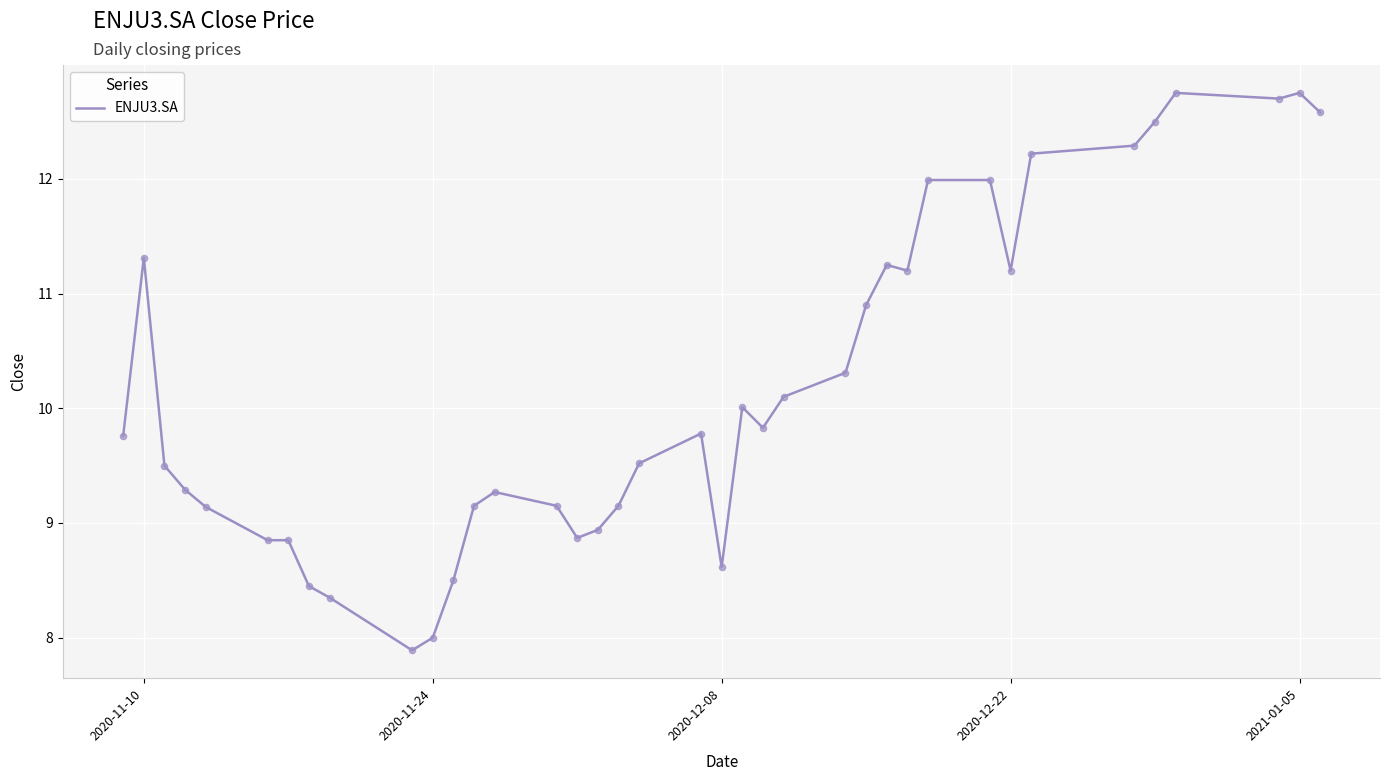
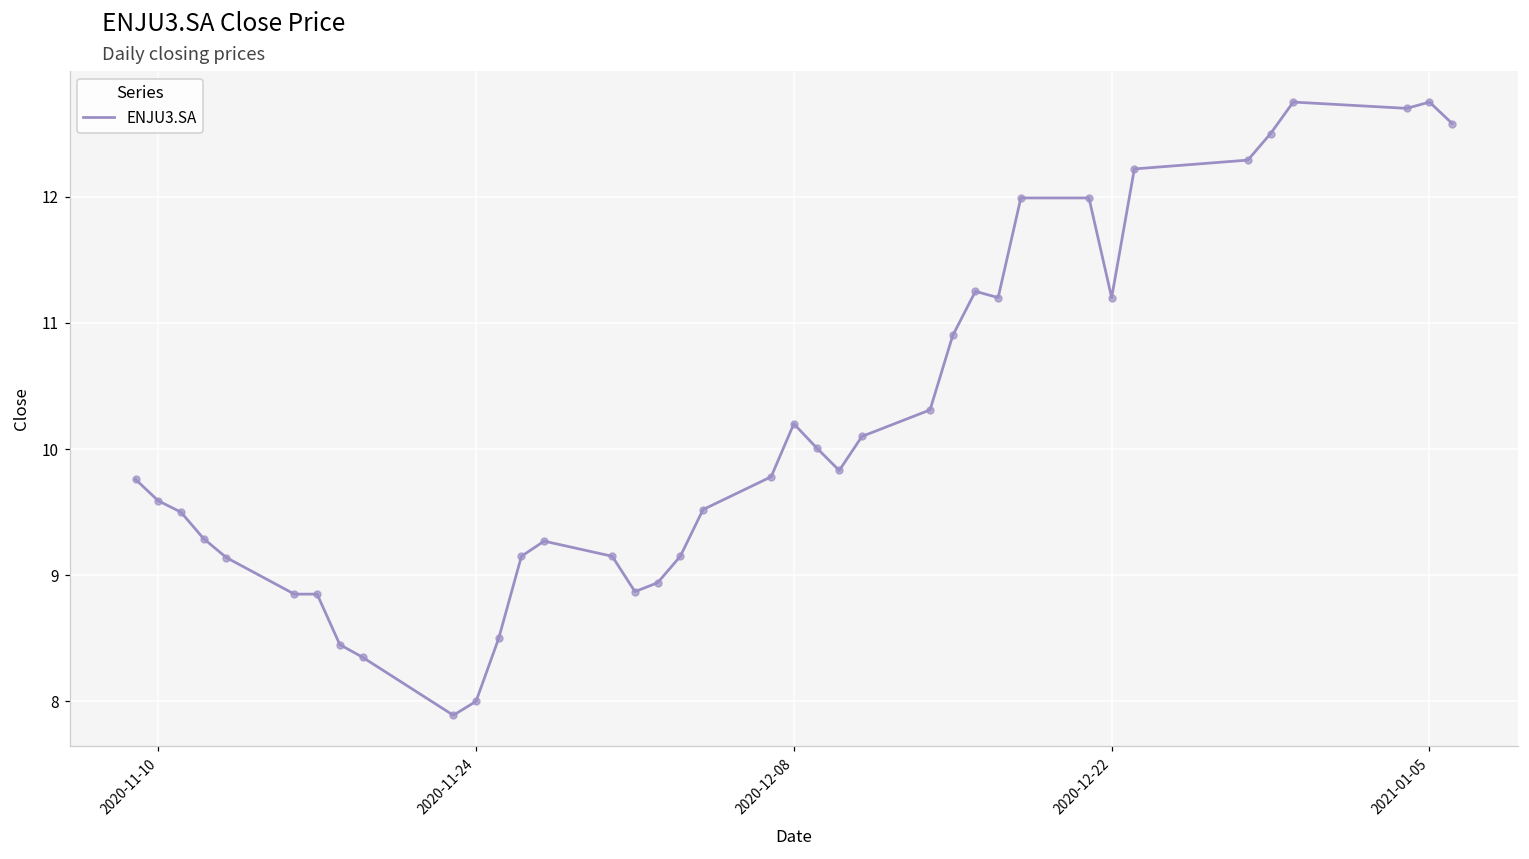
2020-11-10: 11.31 -> 9.59
2020-12-08: 8.62 -> 10.20
